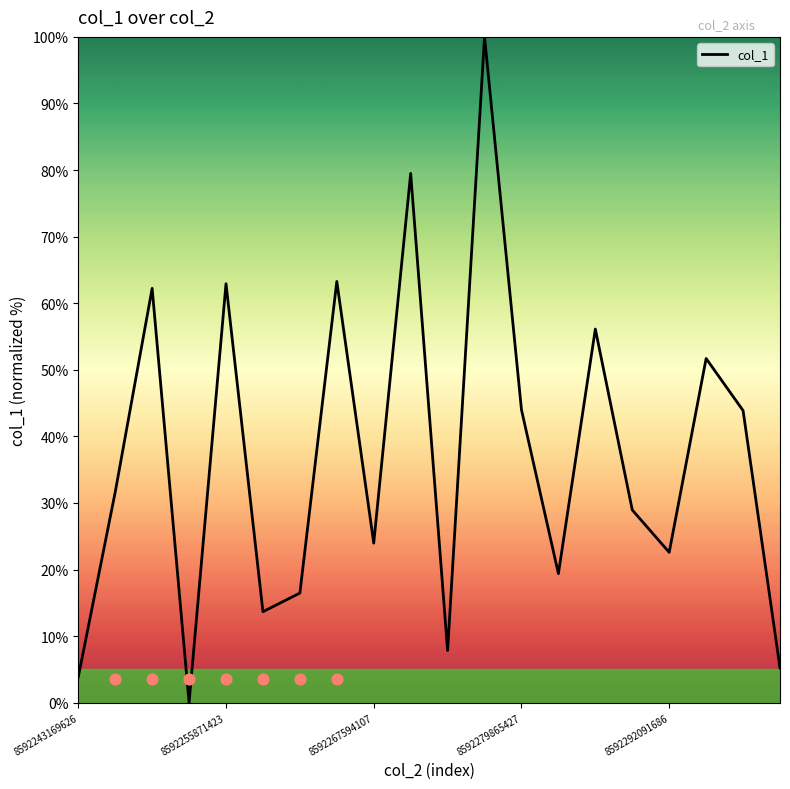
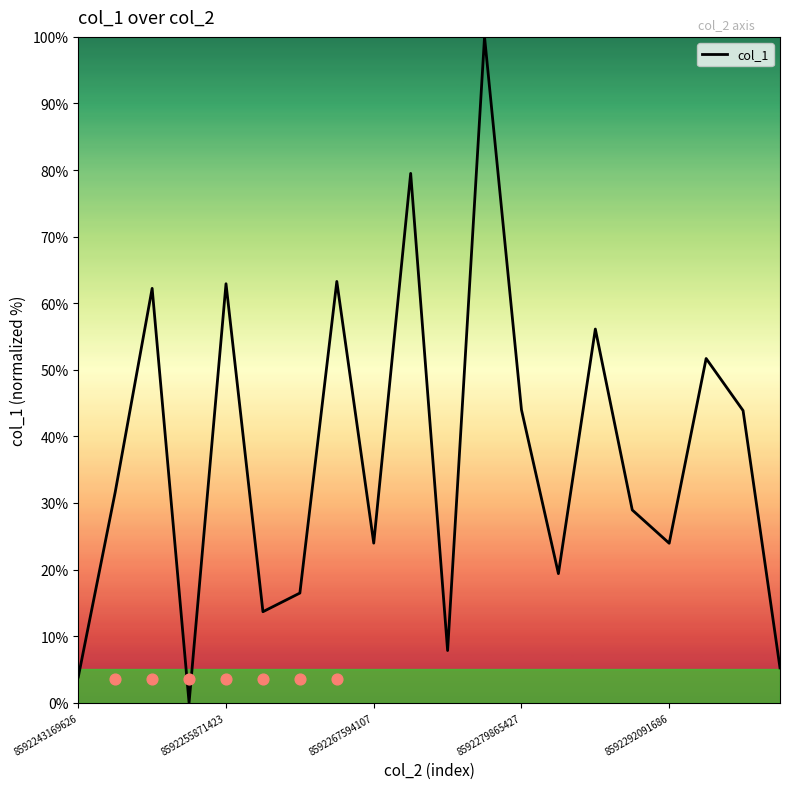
col_1, 8592292091686: 23% -> 24%
